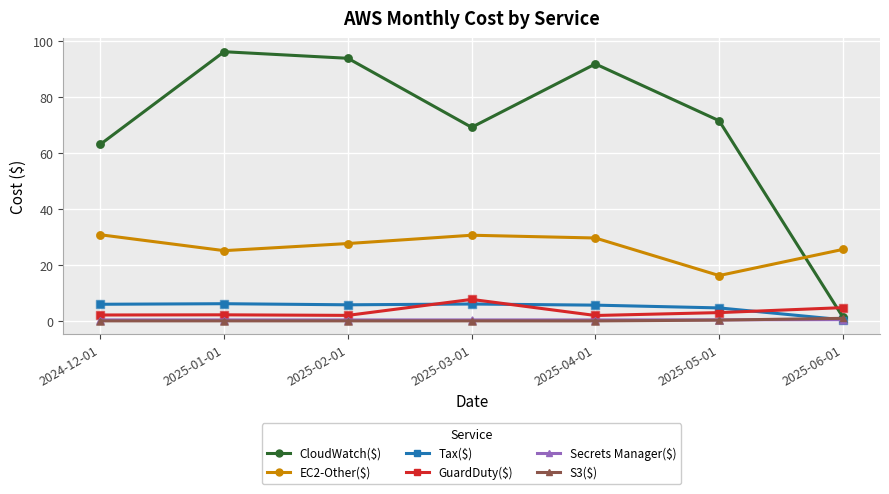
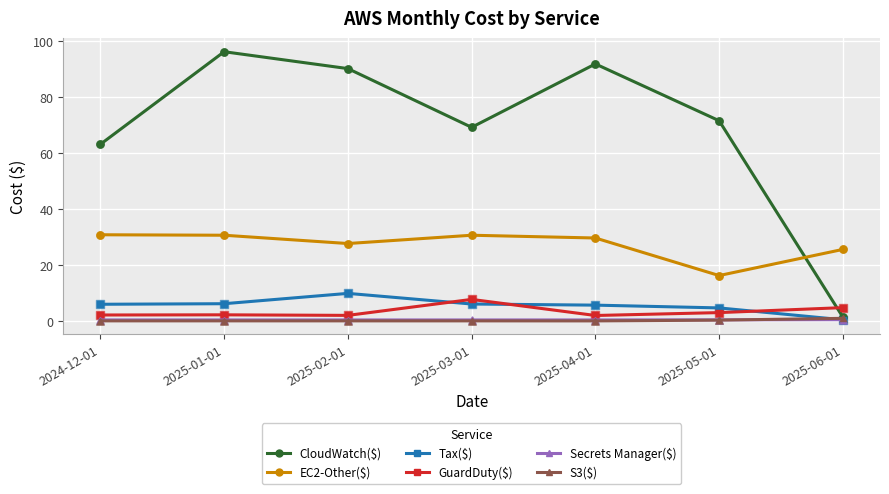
EC2-Other($), 2025-01-01: 25 -> 31
CloudWatch($), 2025-02-01: 94 -> 90
Tax($), 2025-02-01: 6 -> 10
